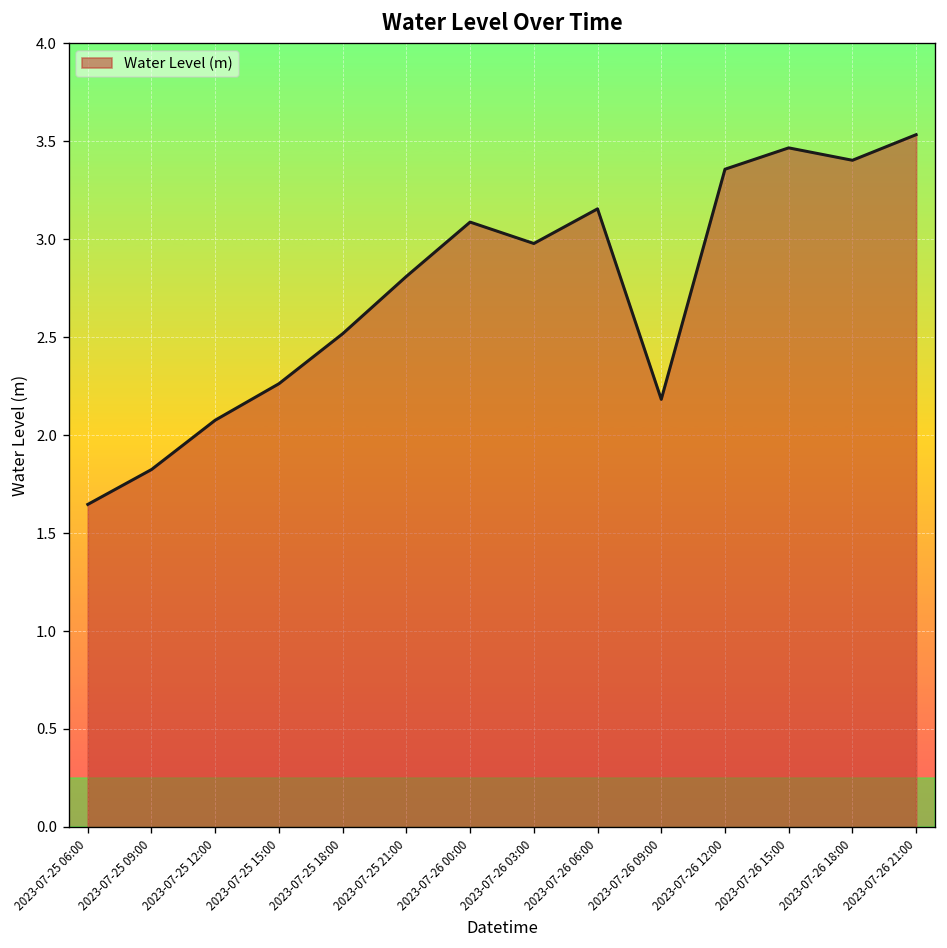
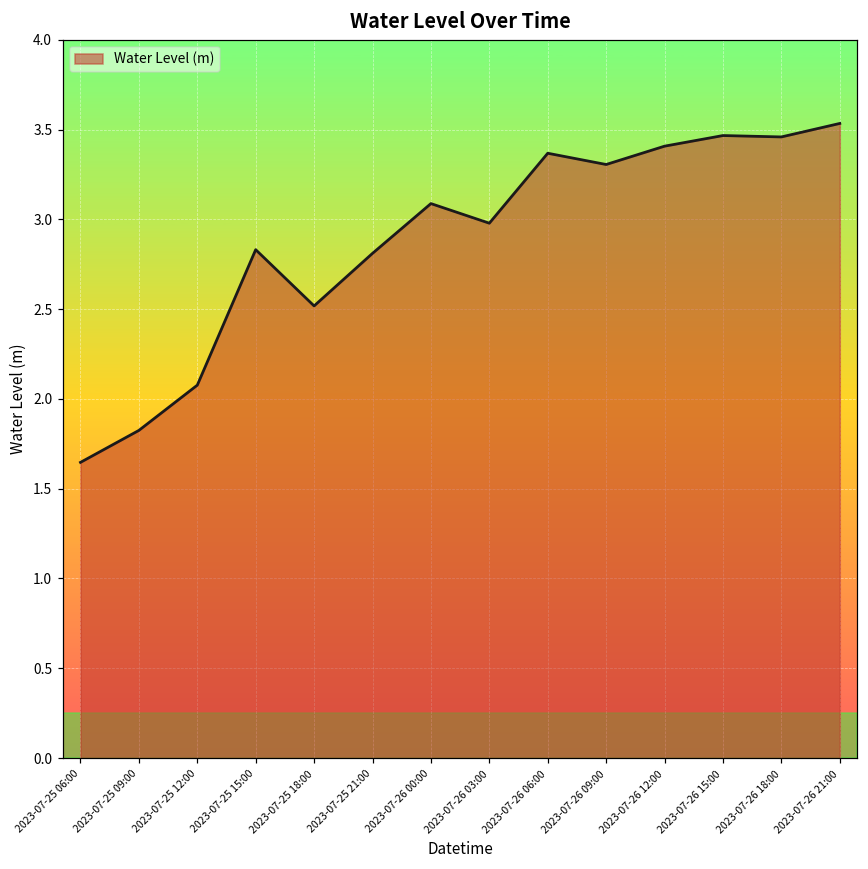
2023-07-25 15:00: 2.26 -> 2.83
2023-07-26 06:00: 3.16 -> 3.37
2023-07-26 09:00: 2.18 -> 3.31
2023-07-26 12:00: 3.36 -> 3.41
2023-07-26 18:00: 3.40 -> 3.46
